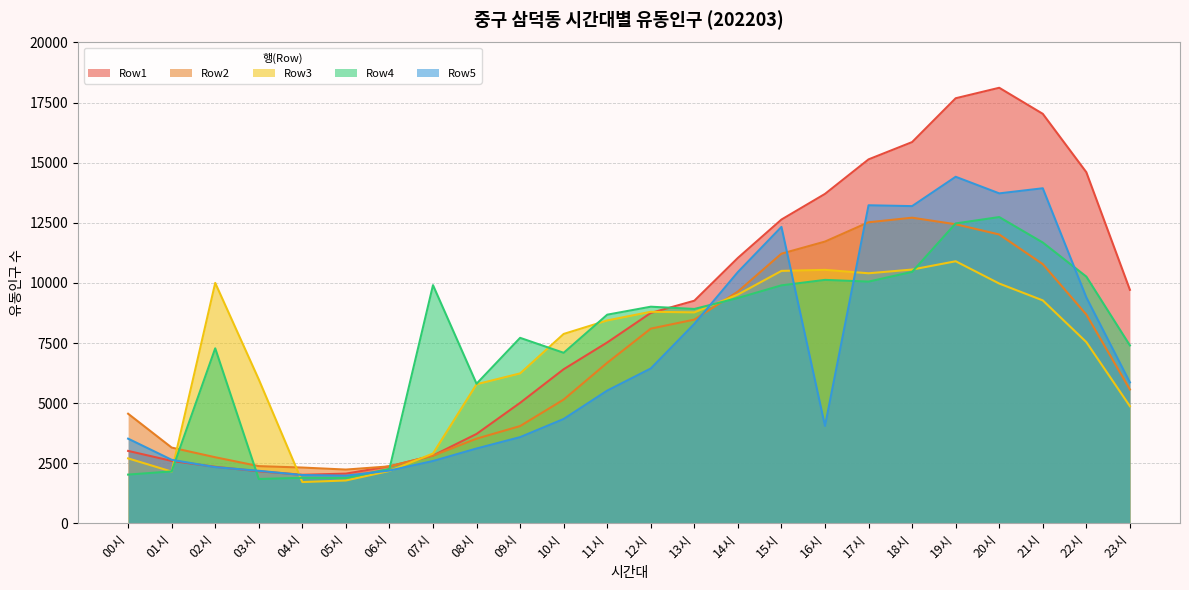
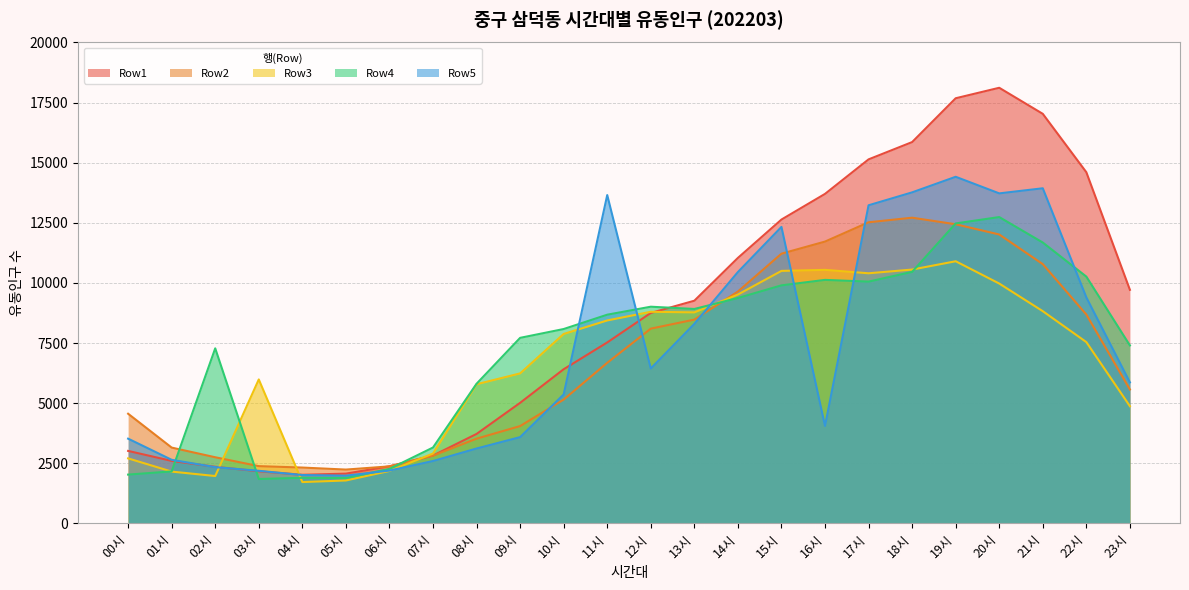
Row3, 02시: 10000 -> 2000
Row4, 07시: 9900 -> 3200
Row4, 10시: 7100 -> 8100
Row5, 10시: 4300 -> 5400
Row5, 11시: 5500 -> 13700
Row5, 18시: 13200 -> 13800
Row3, 21시: 9300 -> 8800
